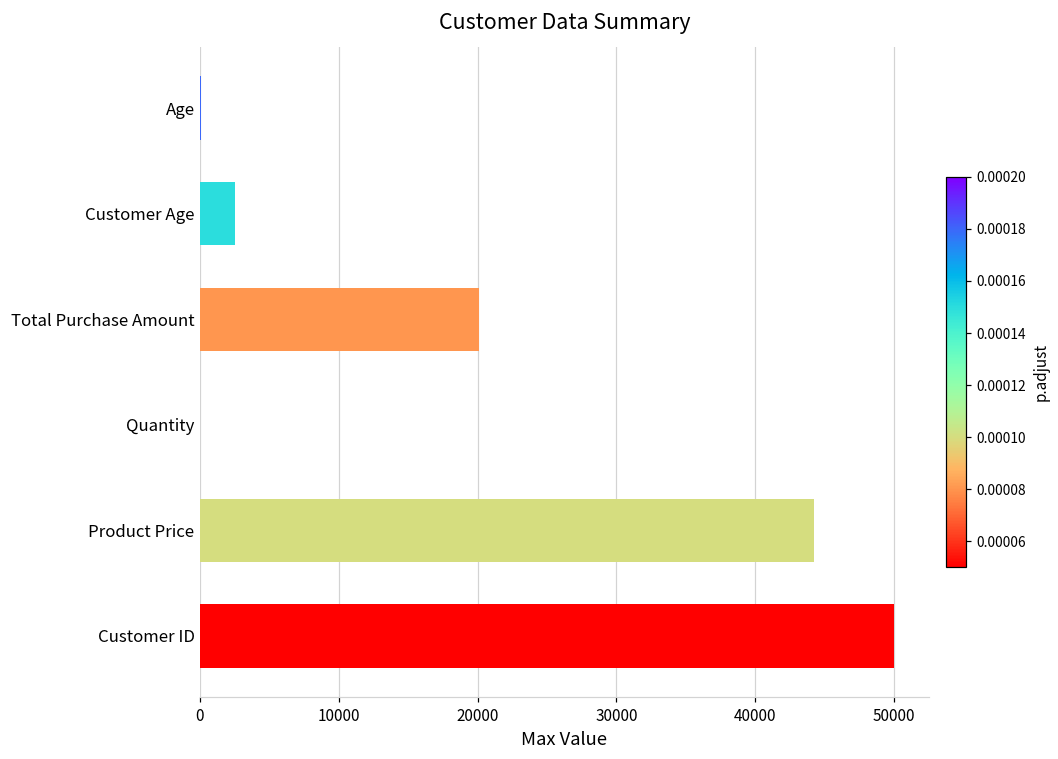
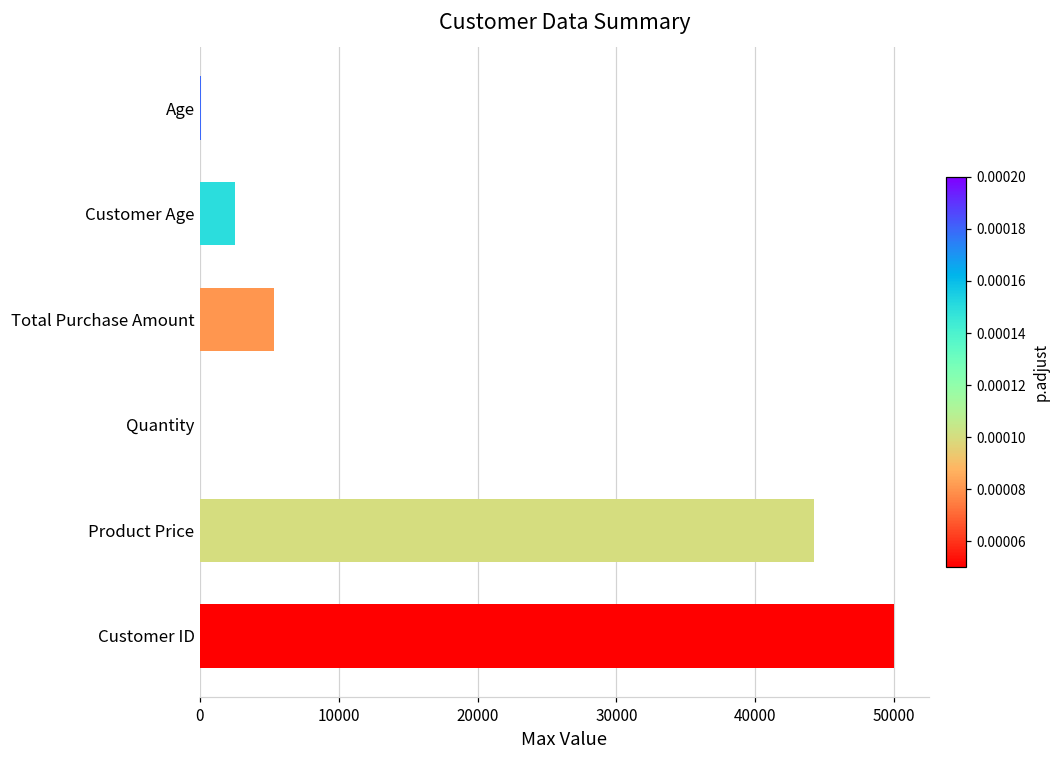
Total Purchase Amount: 20100 -> 5400
